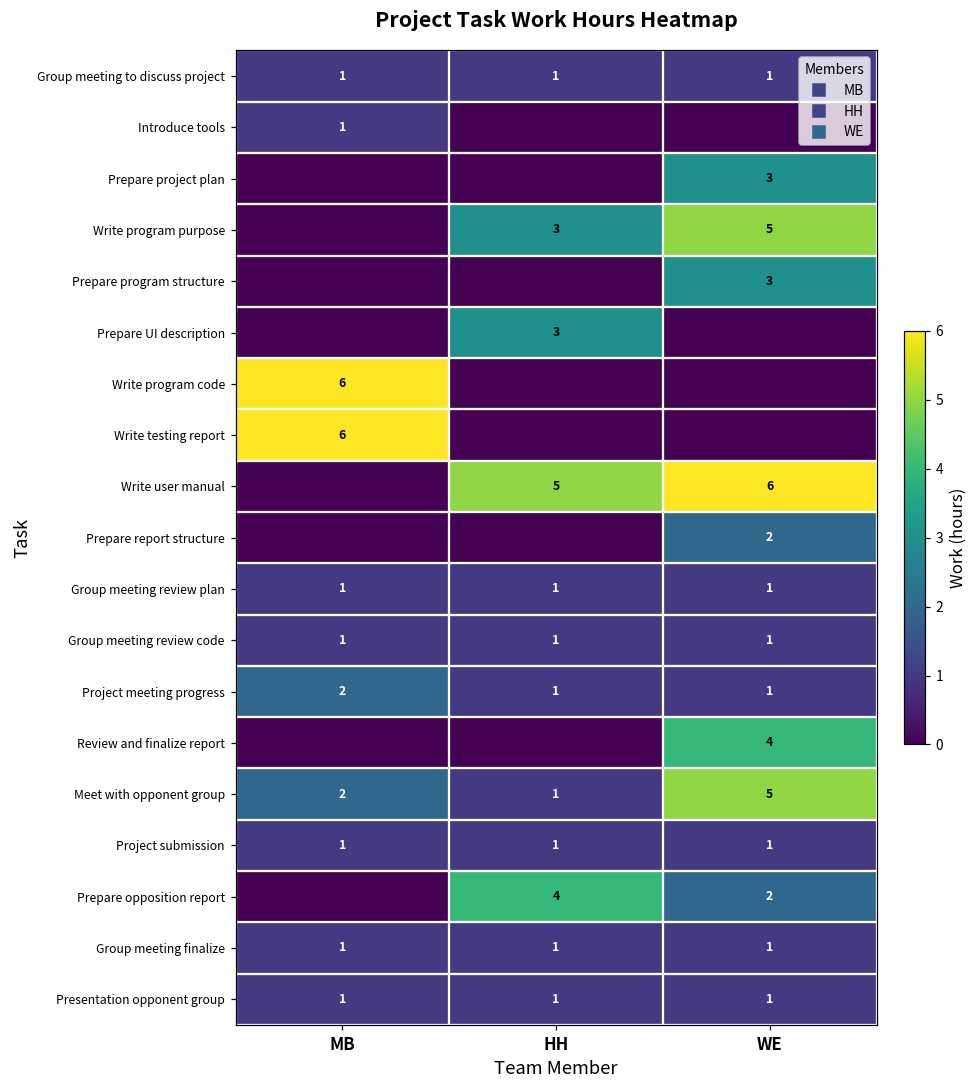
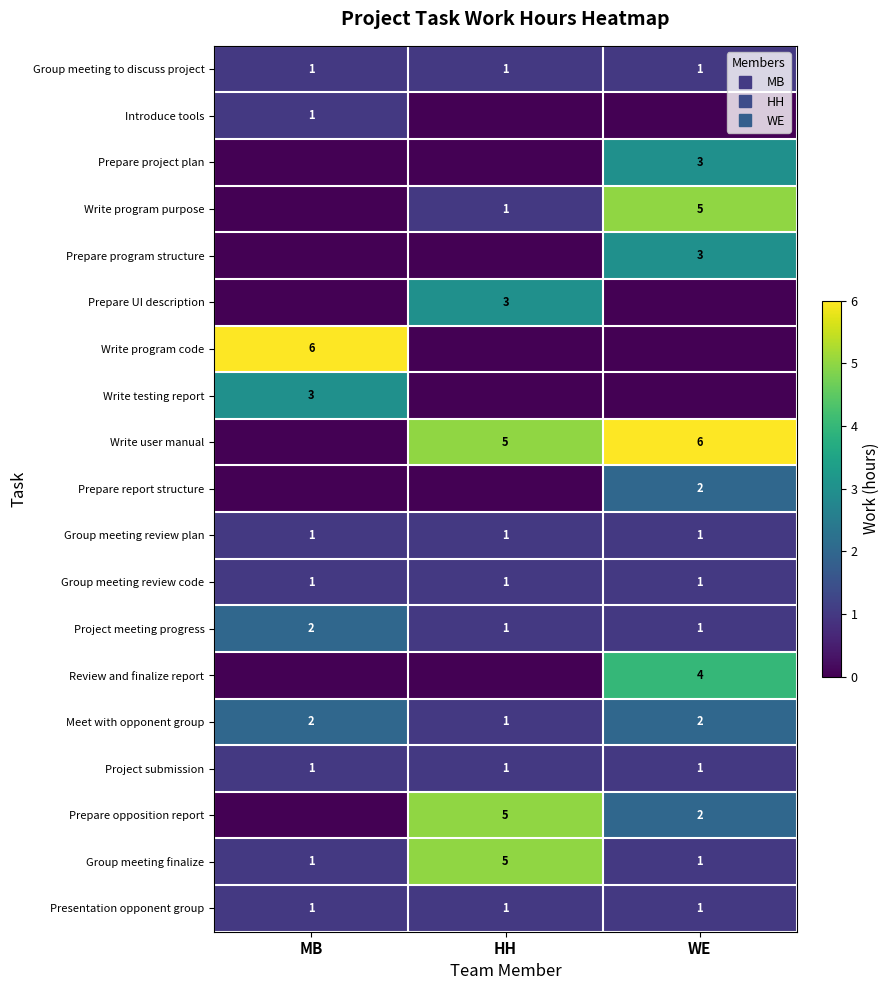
Write program purpose, HH: 3 -> 1
Write testing report, MB: 6 -> 3
Meet with opponent group, WE: 5 -> 2
Prepare opposition report, HH: 4 -> 5
Group meeting finalize, HH: 1 -> 5
